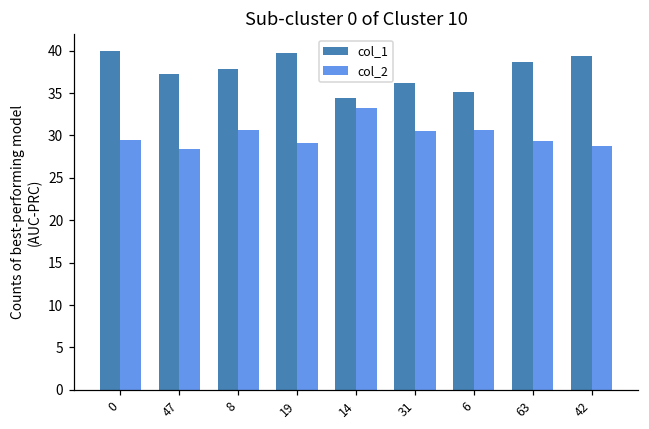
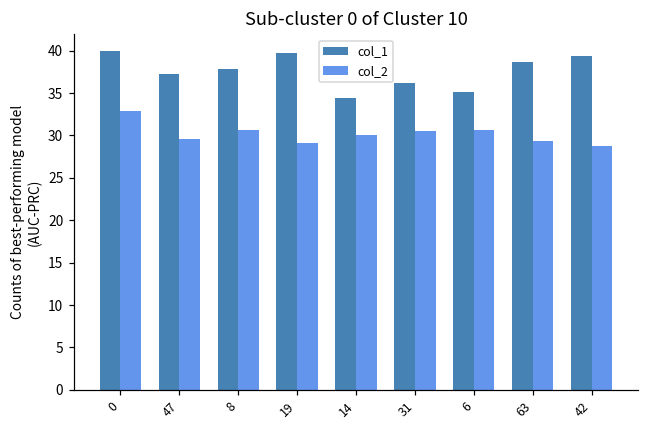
col_2, 0: 29 -> 33
col_2, 47: 28 -> 30
col_2, 14: 33 -> 30
